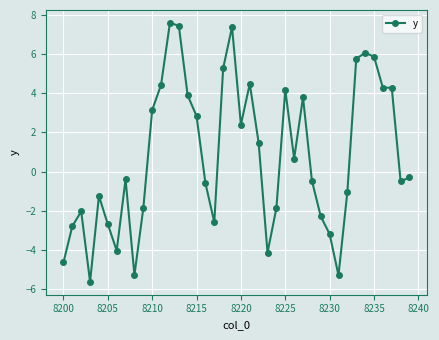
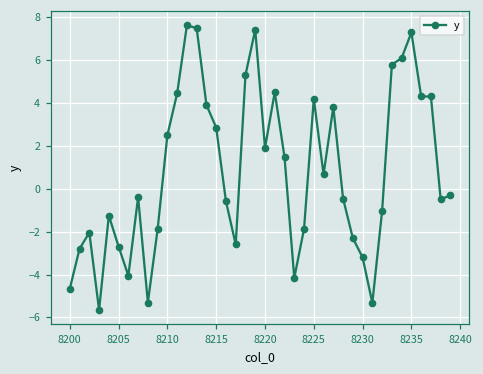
8210: 3.1 -> 2.5
8220: 2.4 -> 1.9
8235: 5.9 -> 7.3
